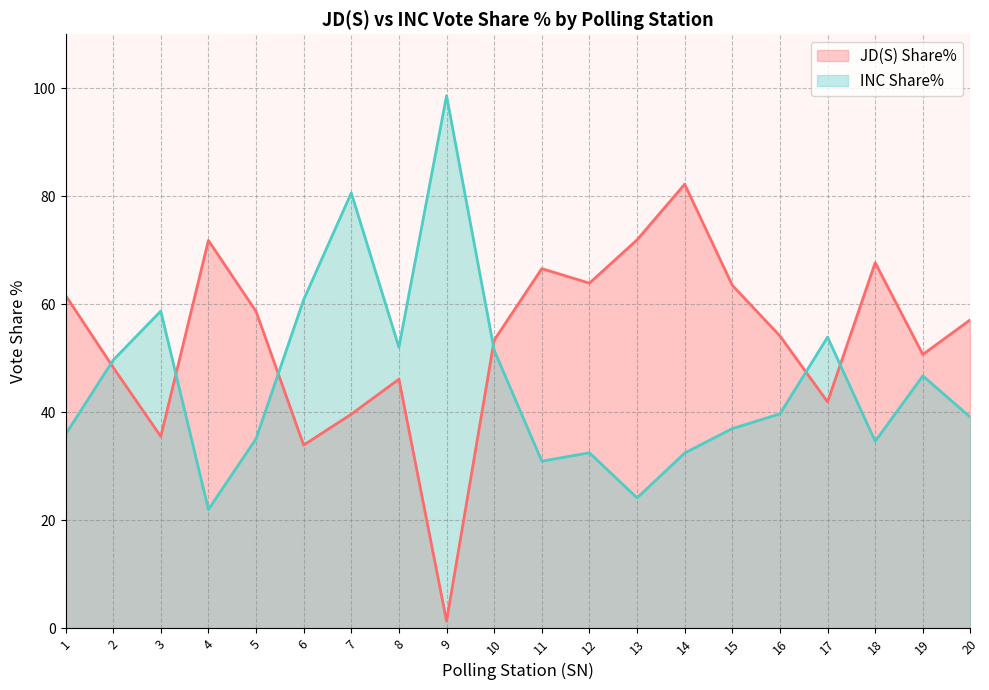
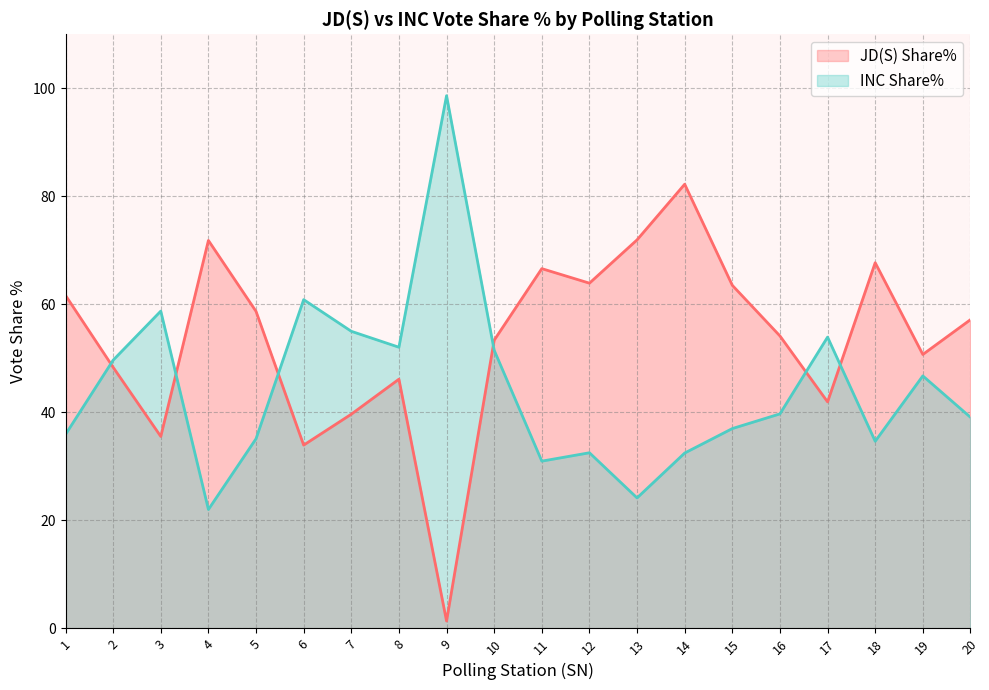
INC Share%, 7: 81 -> 55
